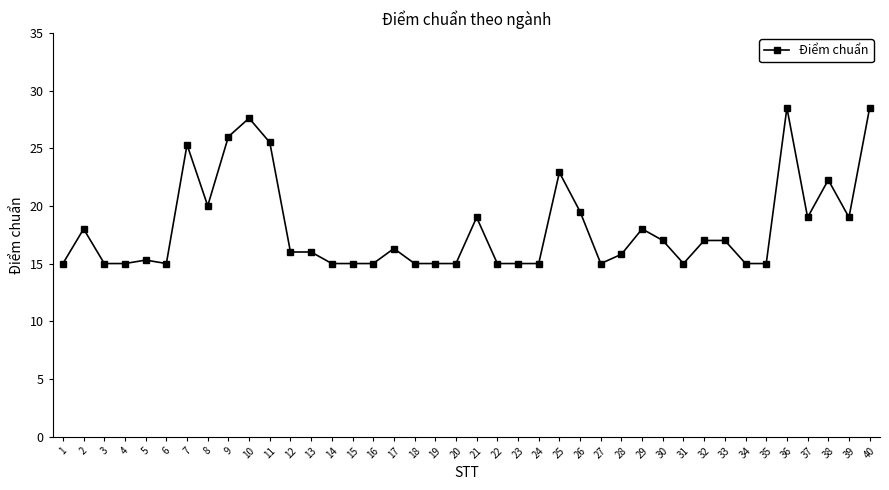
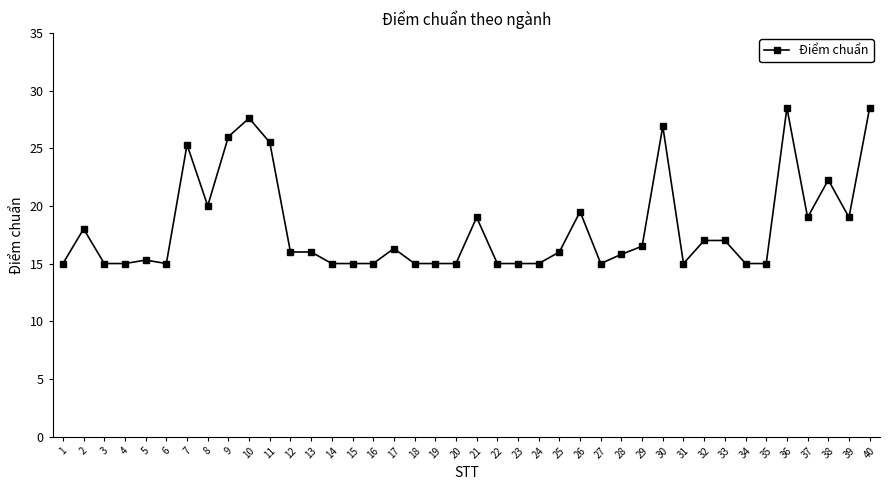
25: 22.9 -> 16.0
29: 18.0 -> 16.5
30: 17.0 -> 26.9
